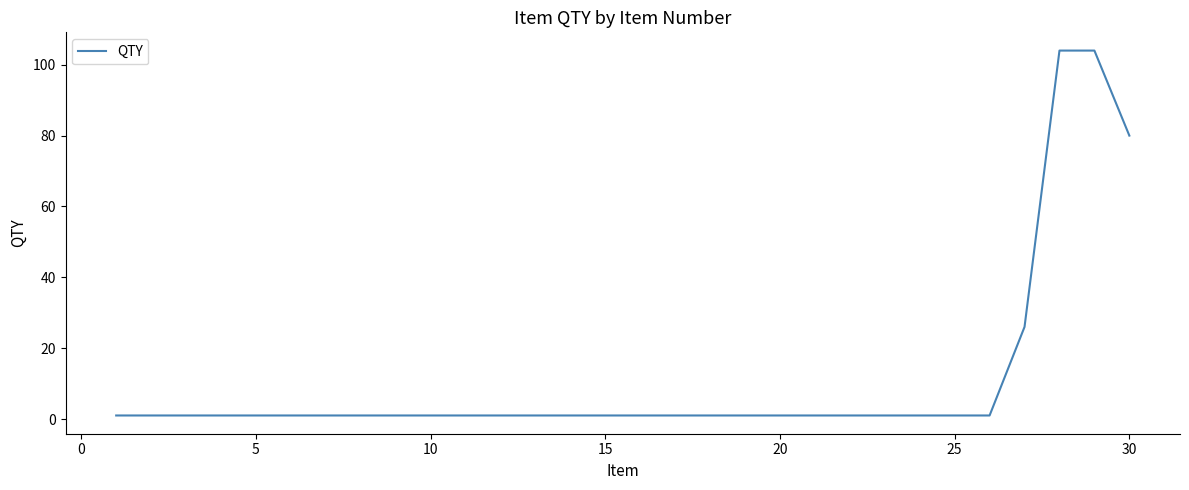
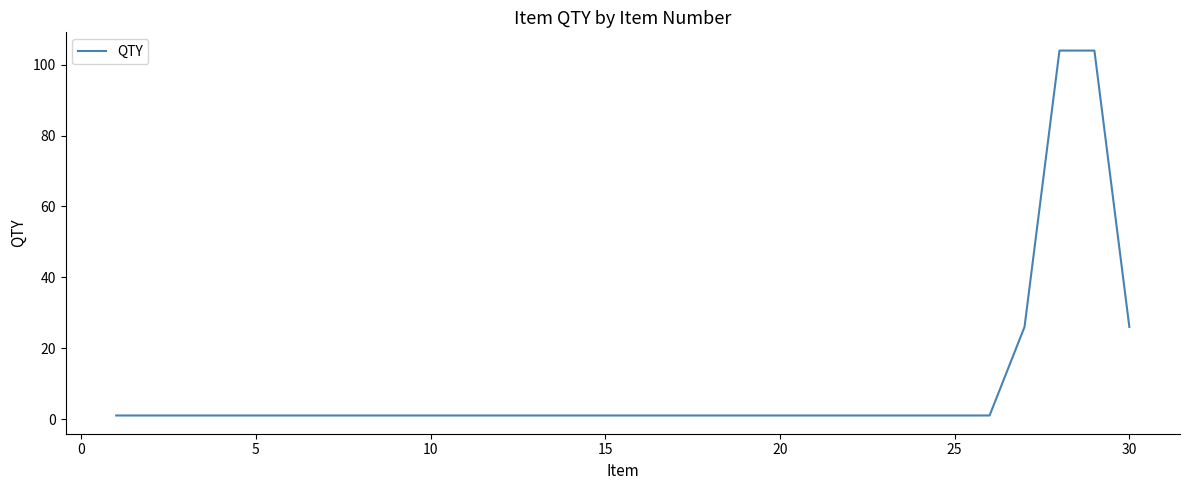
30: 80 -> 26
